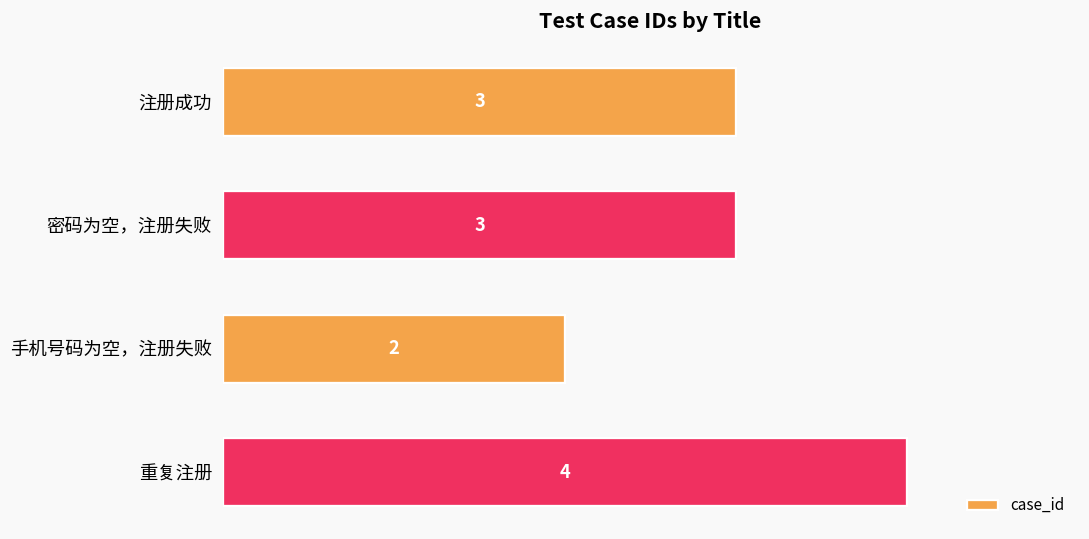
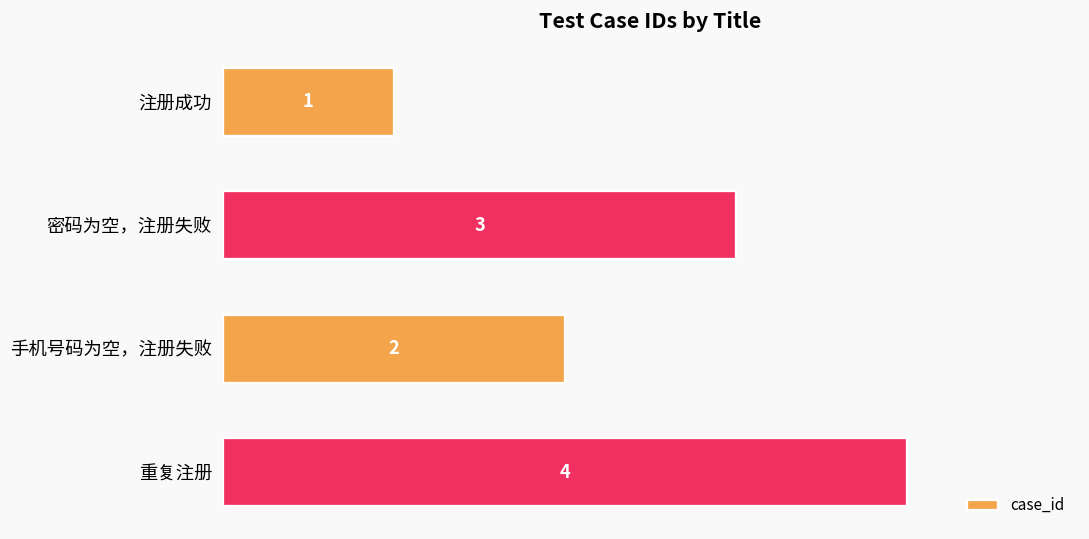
注册成功: 3 -> 1
